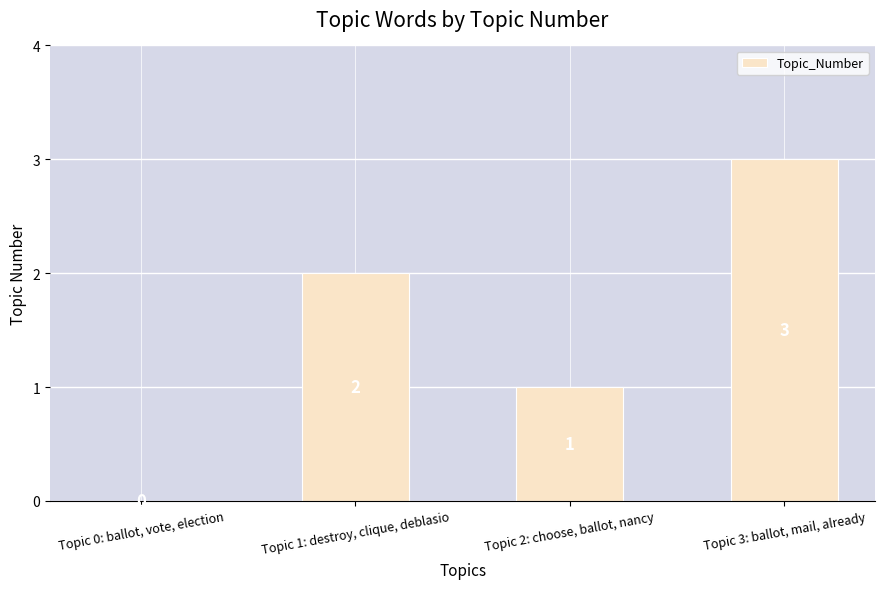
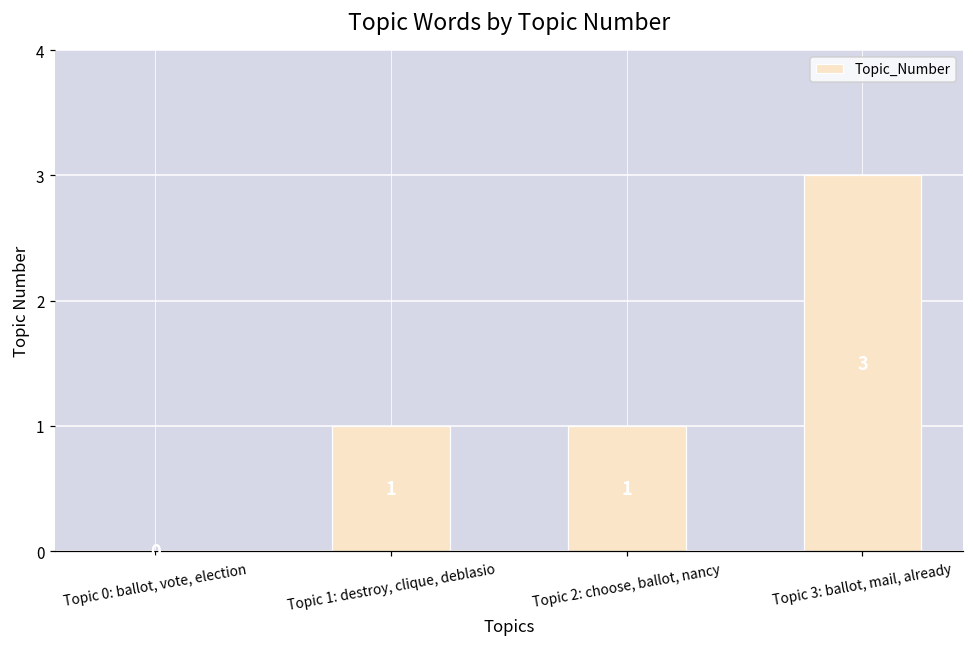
Topic 1: destroy, clique, deblasio: 2 -> 1
